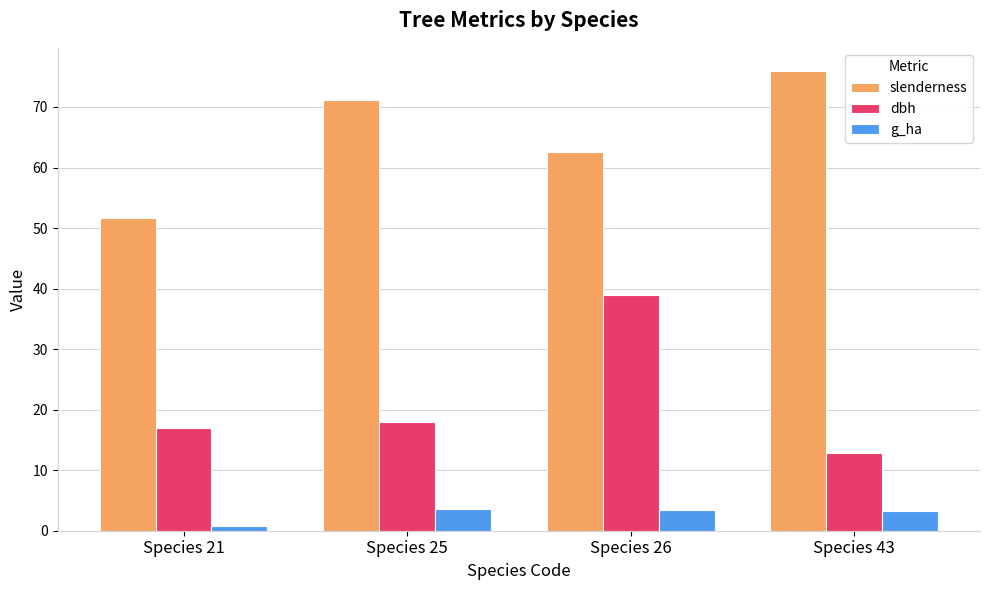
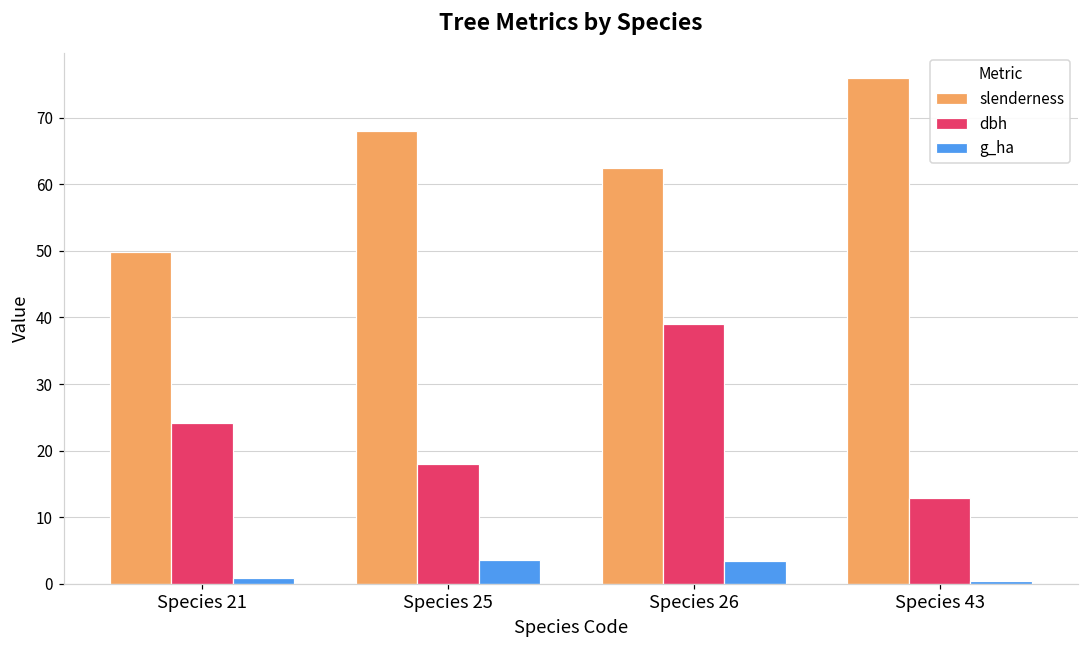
slenderness, Species 21: 52 -> 50
dbh, Species 21: 17 -> 24
slenderness, Species 25: 71 -> 68
g_ha, Species 43: 3 -> 0
